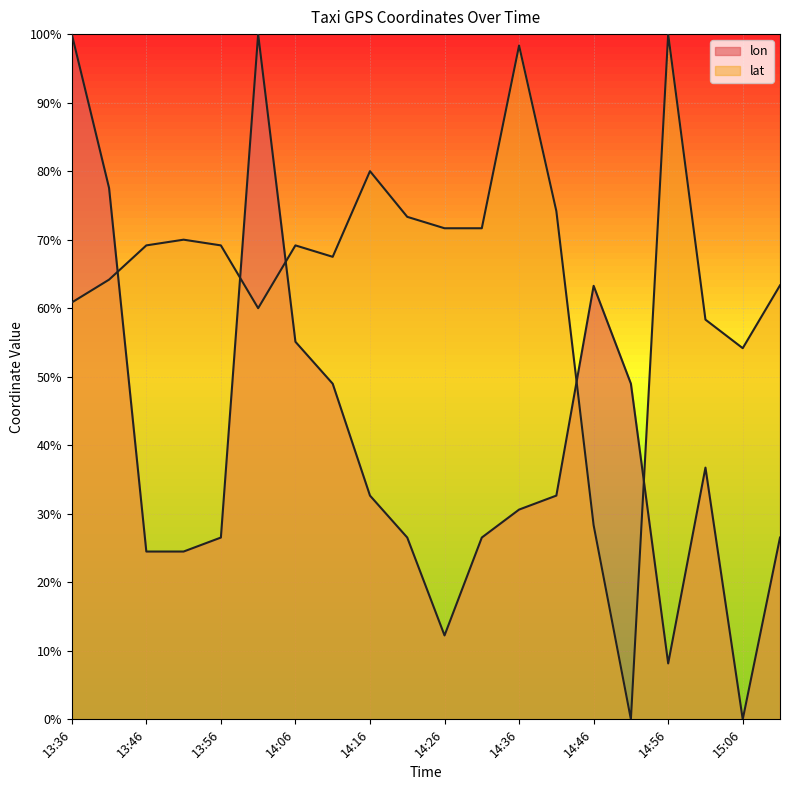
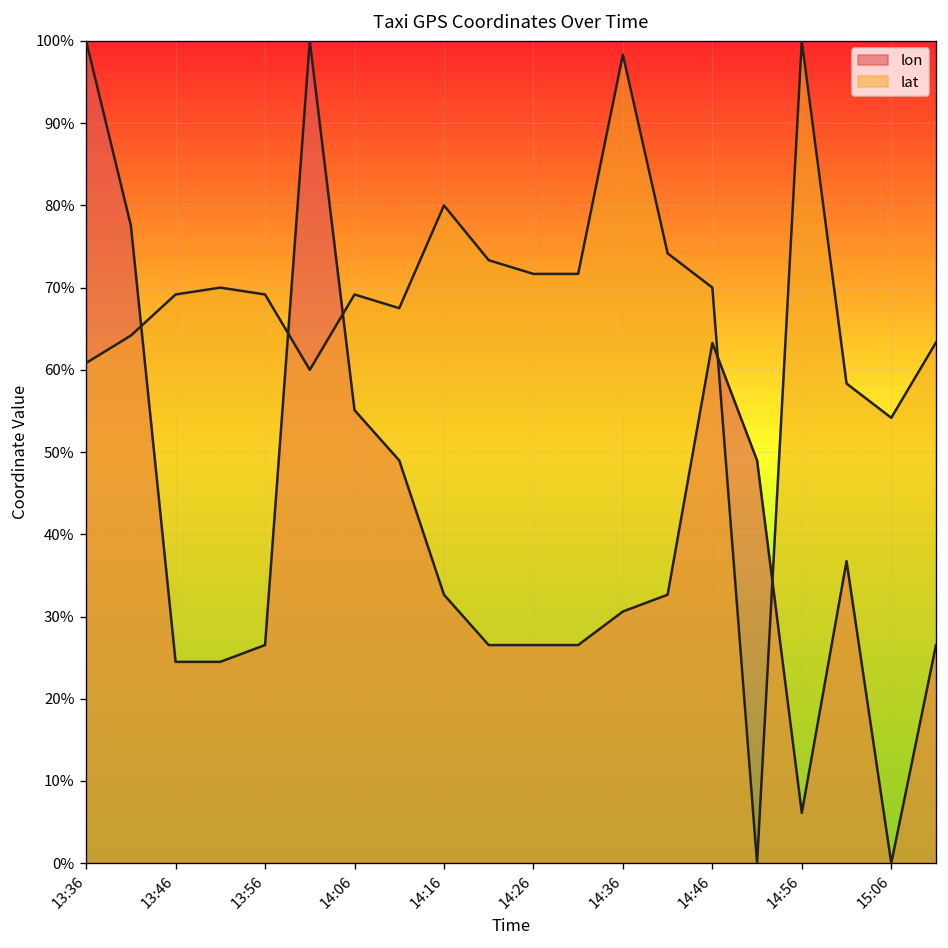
lon, 14:26: 12% -> 27%
lat, 14:46: 28% -> 70%
lon, 14:56: 8% -> 6%
